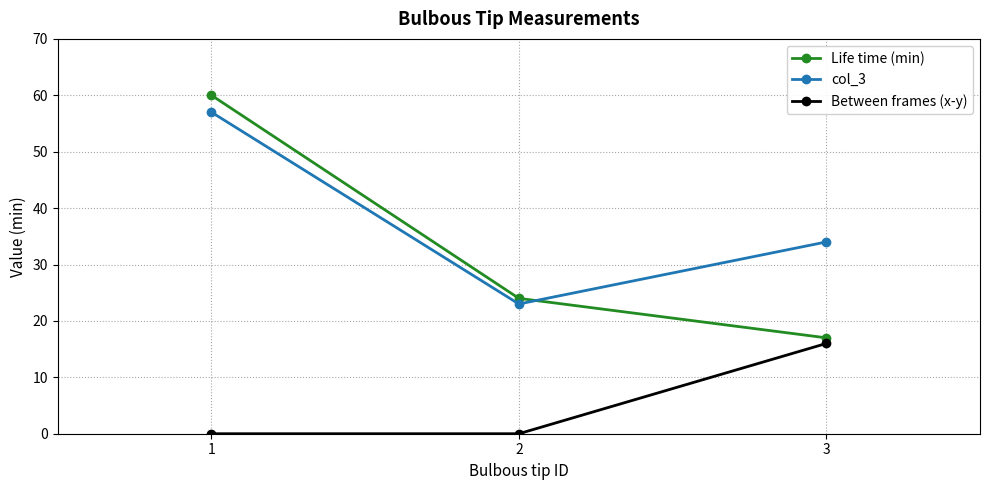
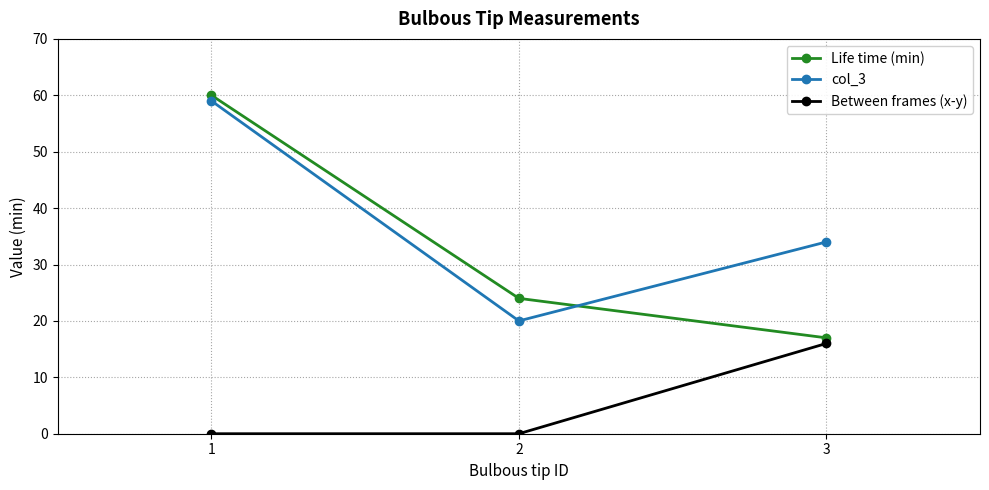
col_3, 1: 57 -> 59
col_3, 2: 23 -> 20
